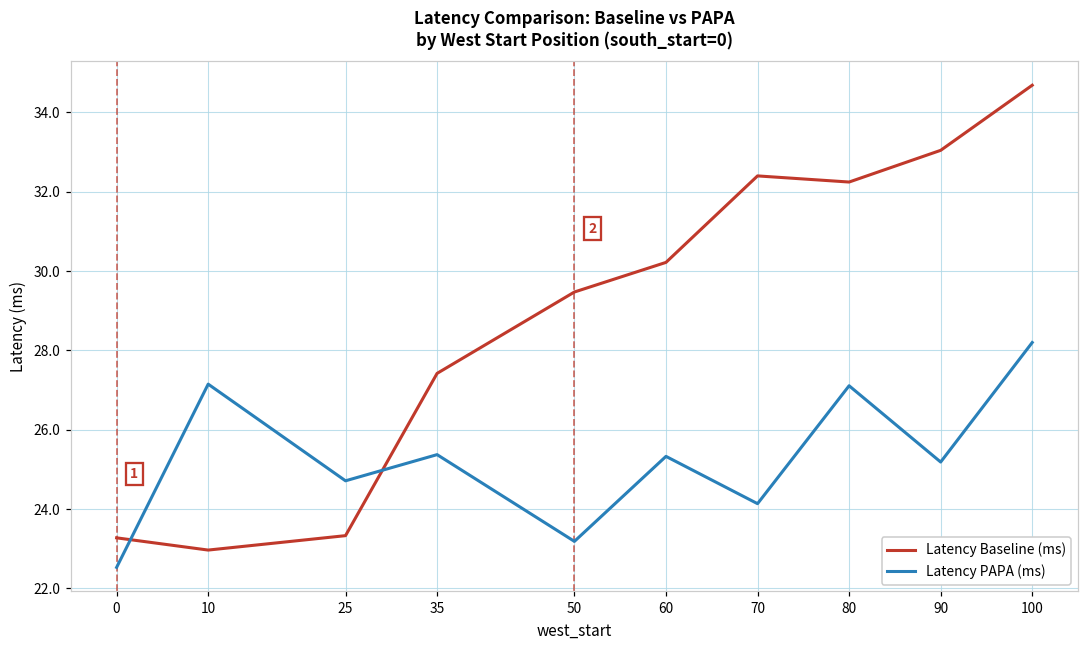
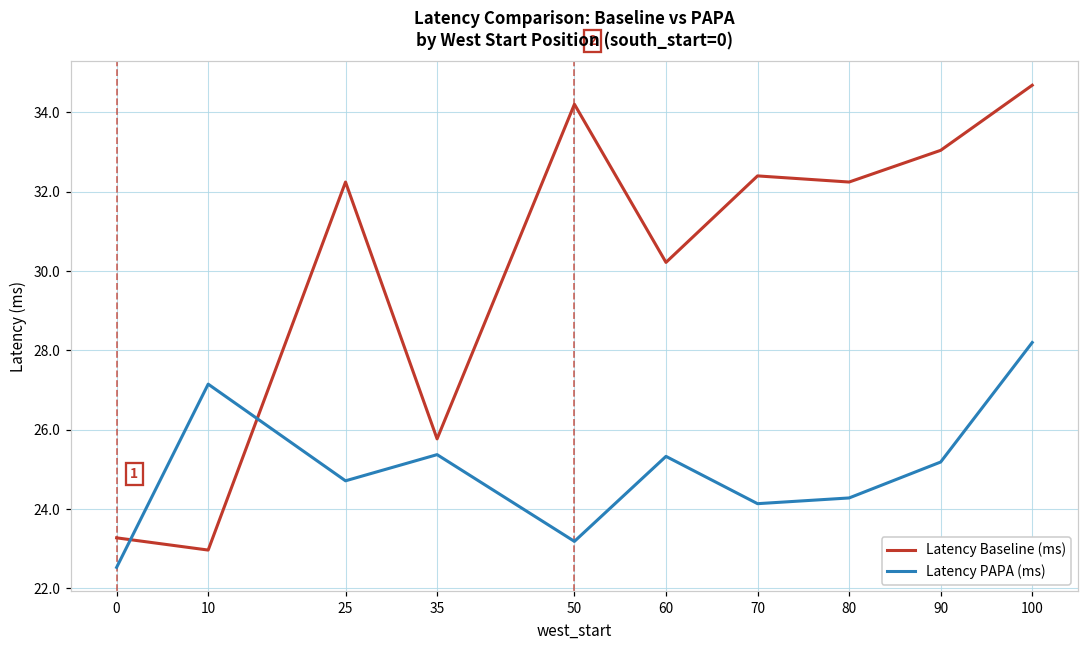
Latency Baseline (ms), 25: 23.3 -> 32.2
Latency Baseline (ms), 35: 27.4 -> 25.8
Latency Baseline (ms), 50: 29.5 -> 34.2
Latency PAPA (ms), 80: 27.1 -> 24.3
